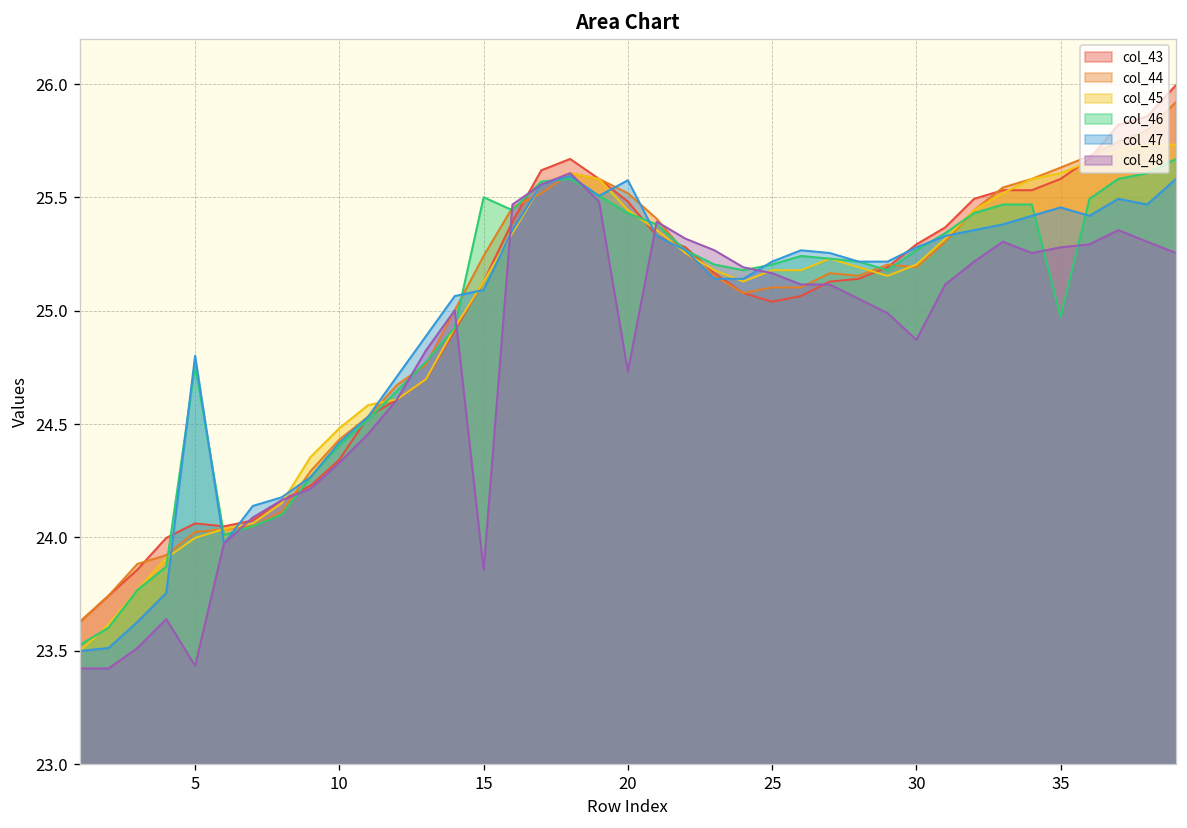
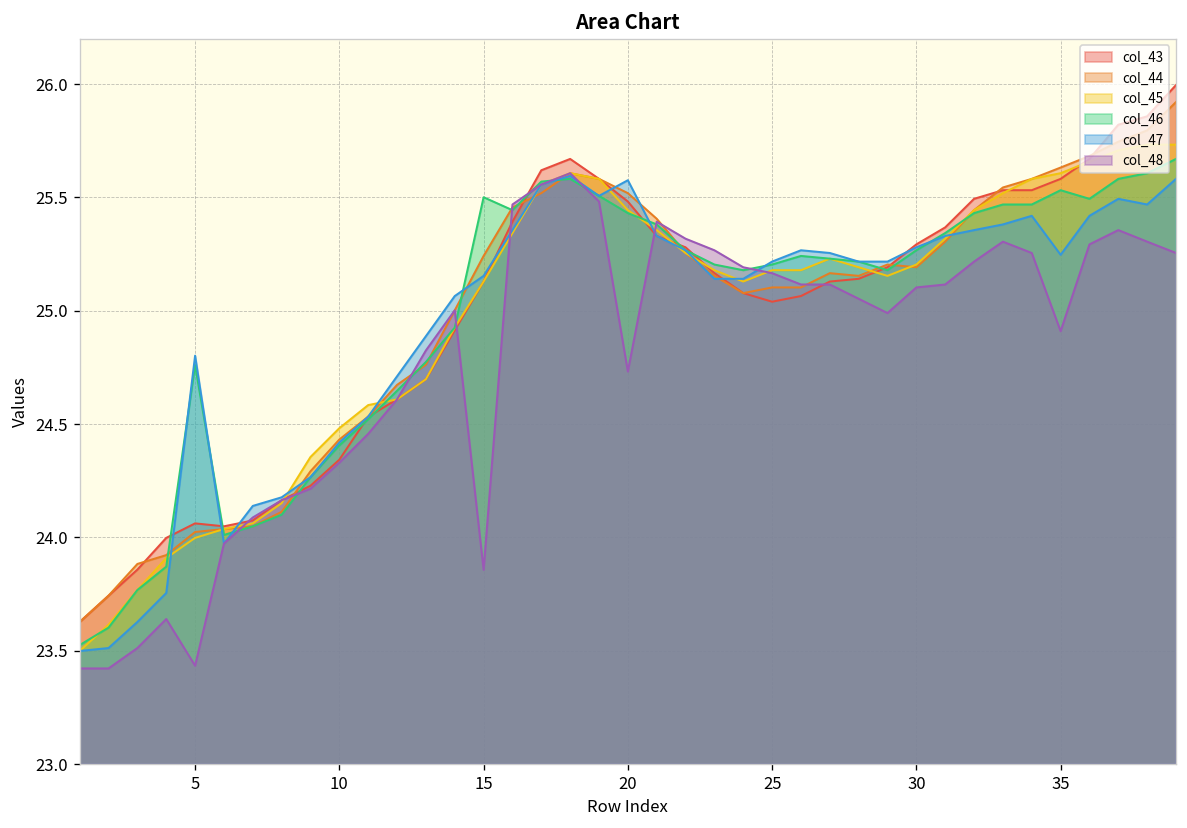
col_47, 15: 25.09 -> 25.15
col_48, 30: 24.87 -> 25.10
col_46, 35: 24.97 -> 25.53
col_47, 35: 25.46 -> 25.25
col_48, 35: 25.28 -> 24.91
